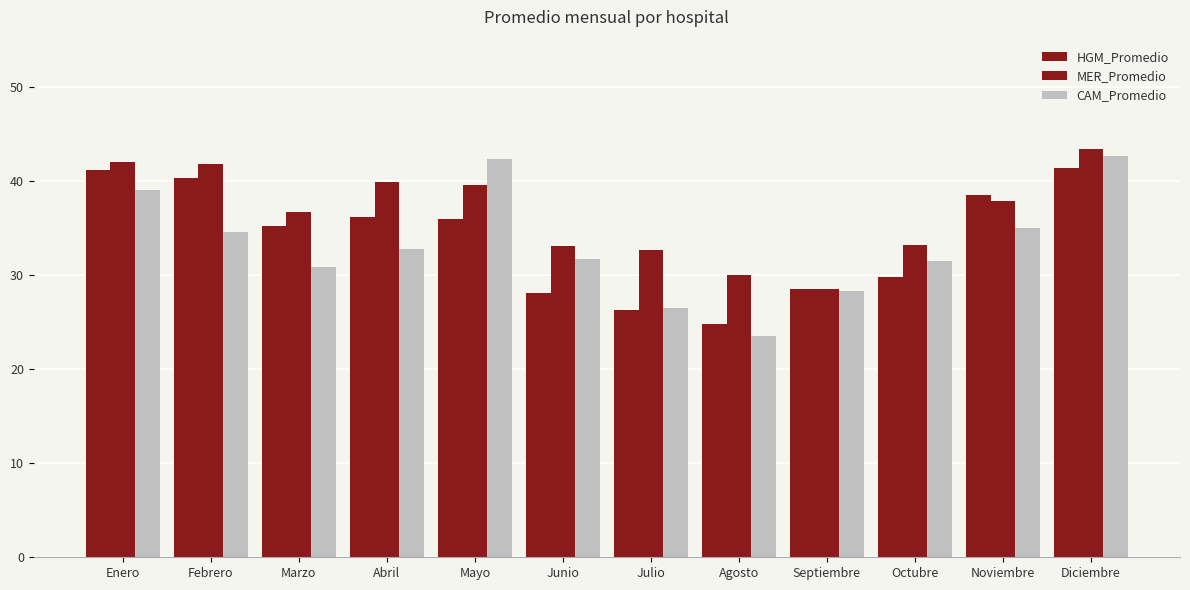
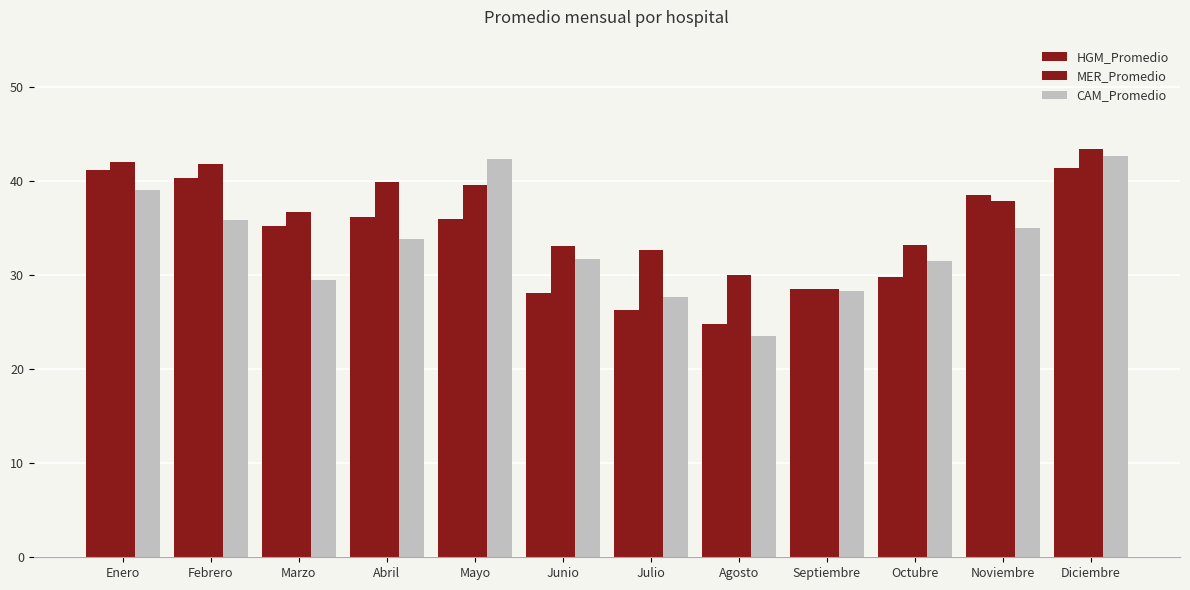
CAM_Promedio, Febrero: 35 -> 36
CAM_Promedio, Marzo: 31 -> 29
CAM_Promedio, Abril: 33 -> 34
CAM_Promedio, Julio: 26 -> 28
